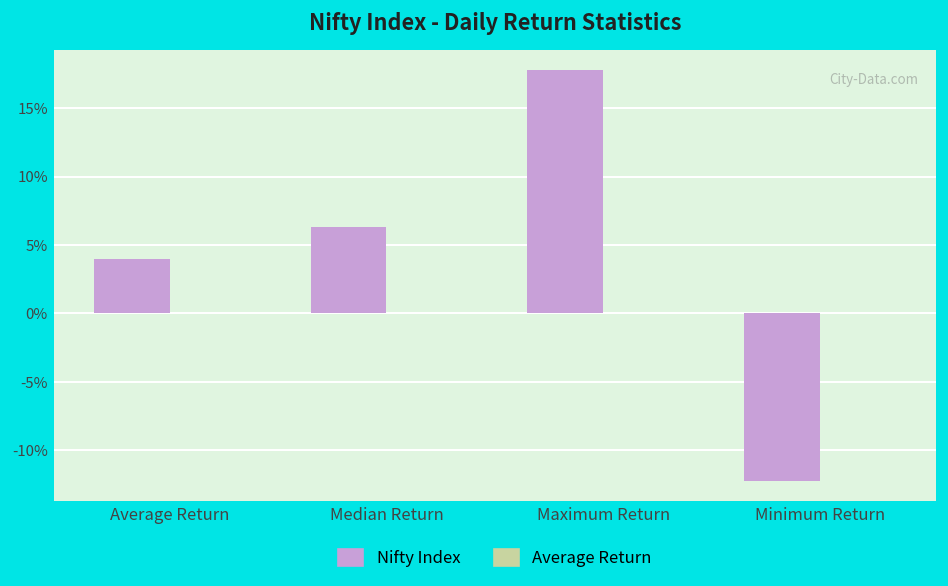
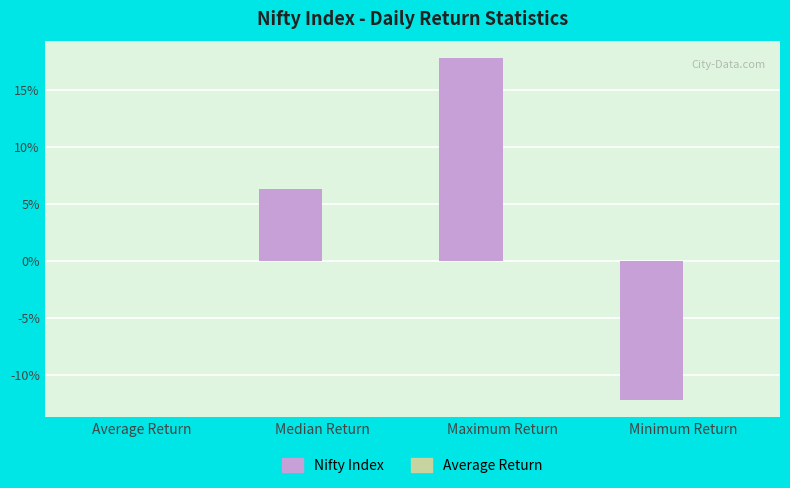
Nifty Index, Average Return: 4.0% -> 0.0%
